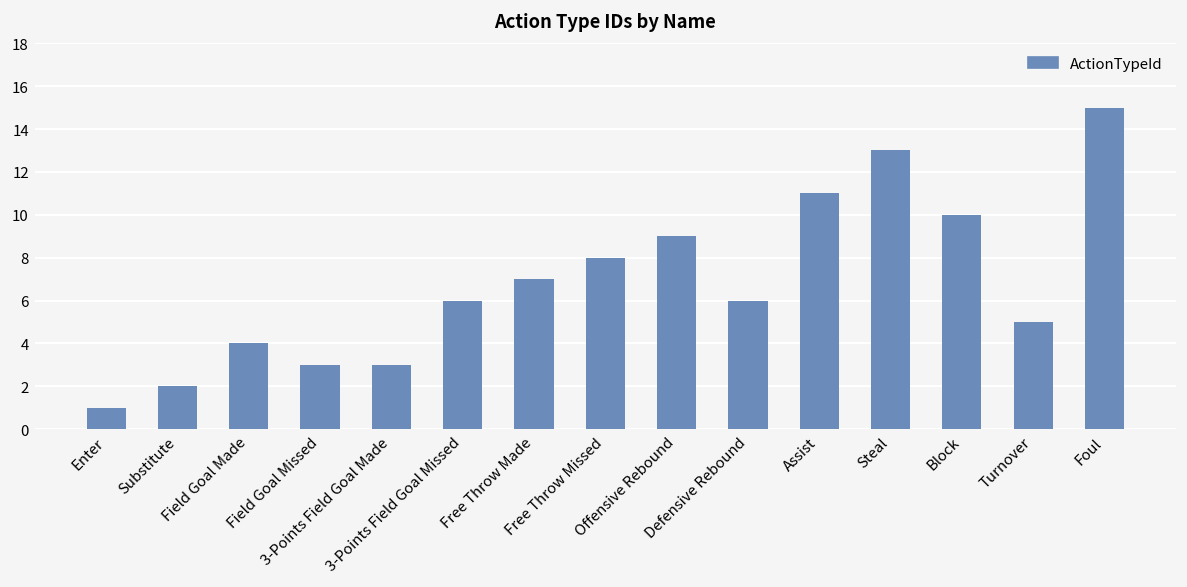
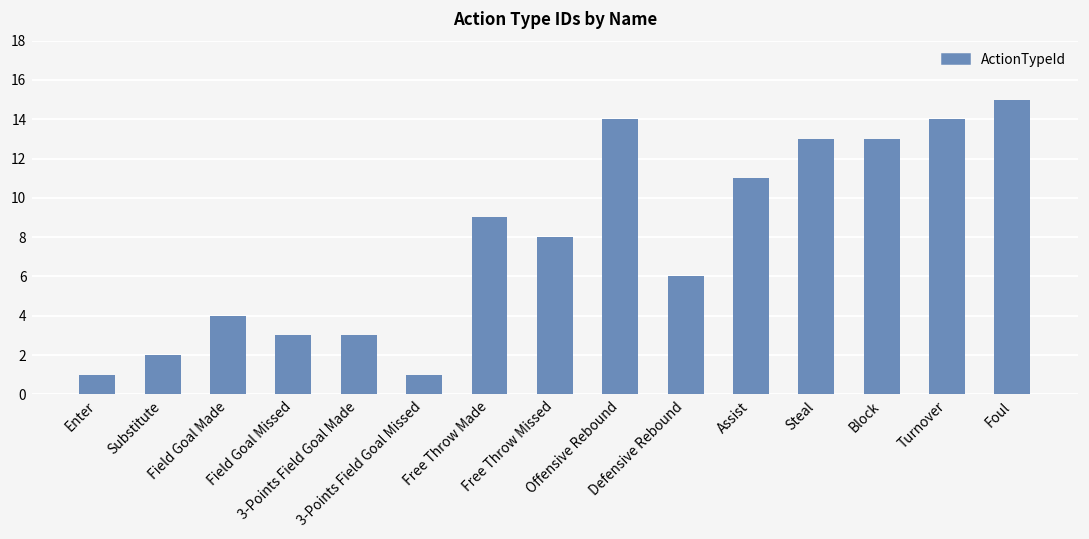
3-Points Field Goal Missed: 6 -> 1
Free Throw Made: 7 -> 9
Offensive Rebound: 9 -> 14
Block: 10 -> 13
Turnover: 5 -> 14
